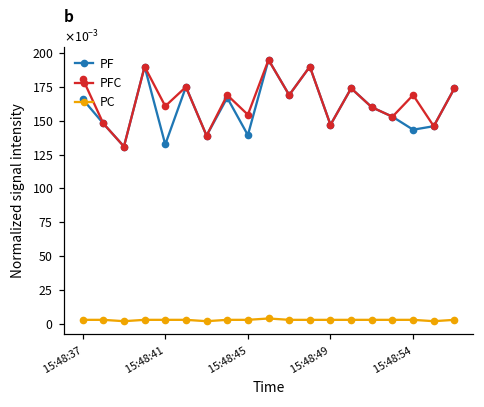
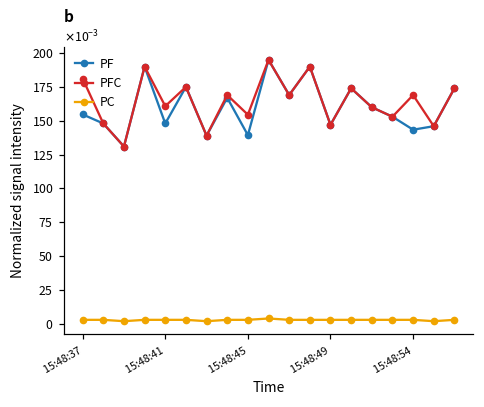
PF, 15:48:37: 0.166 -> 0.155
PF, 15:48:41: 0.133 -> 0.148
